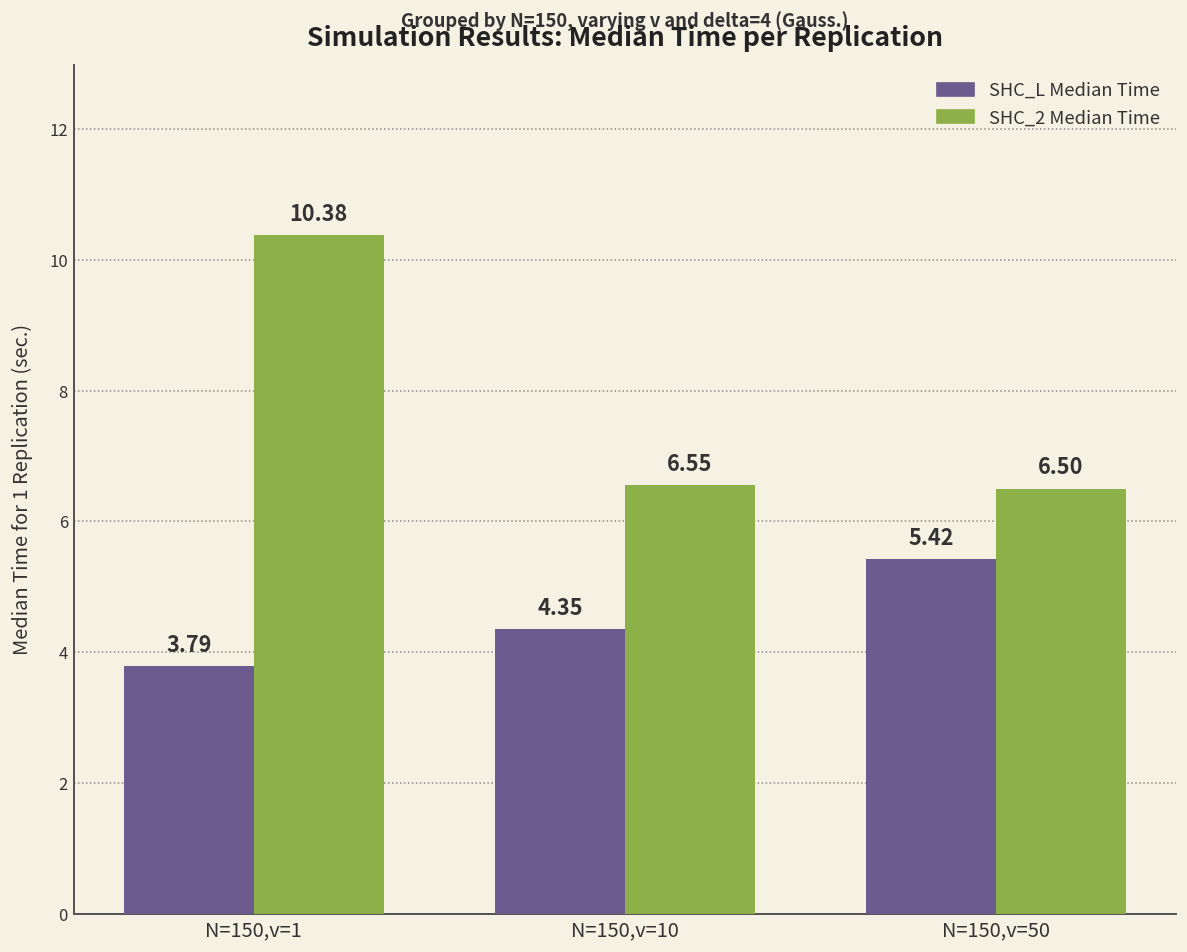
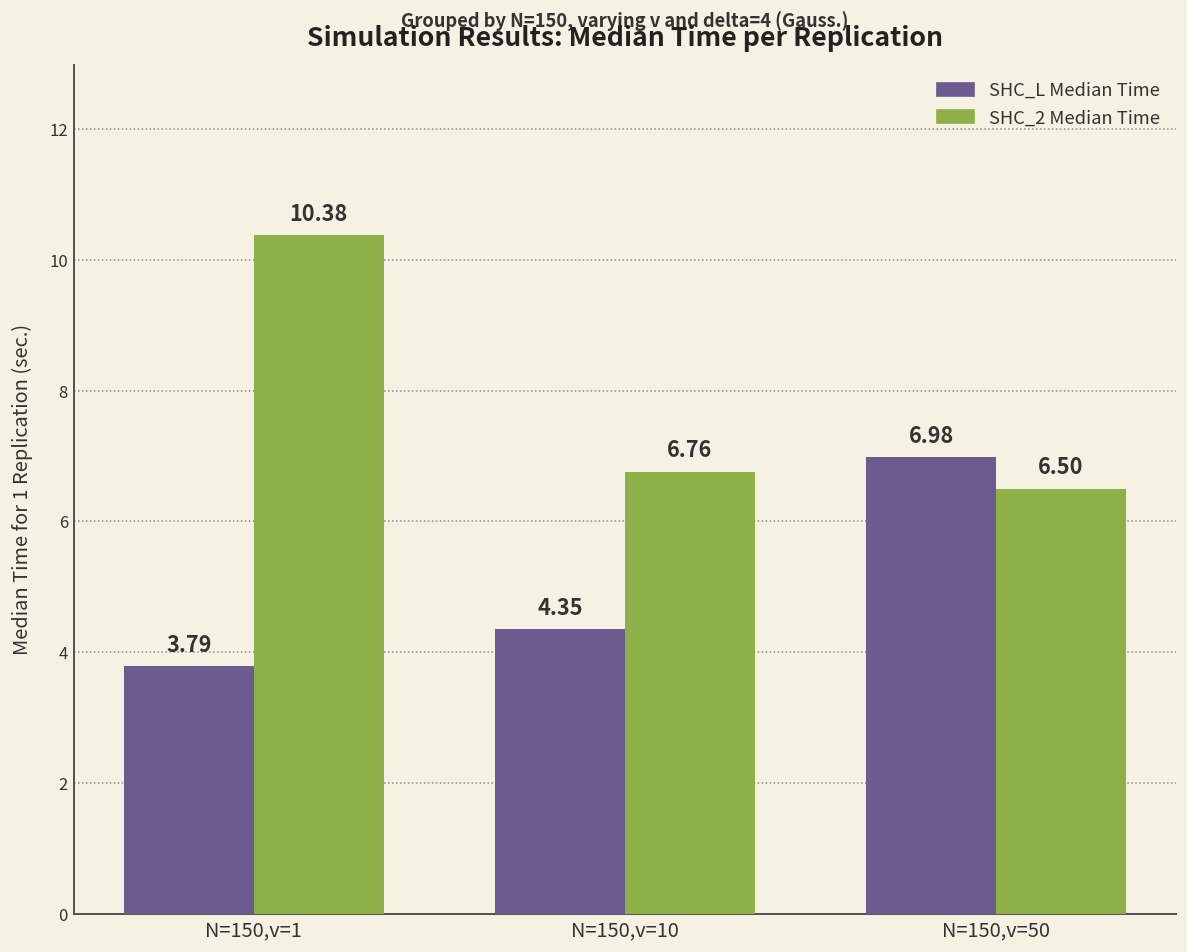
SHC_2 Median Time, N=150,v=10: 6.55 -> 6.76
SHC_L Median Time, N=150,v=50: 5.42 -> 6.98
